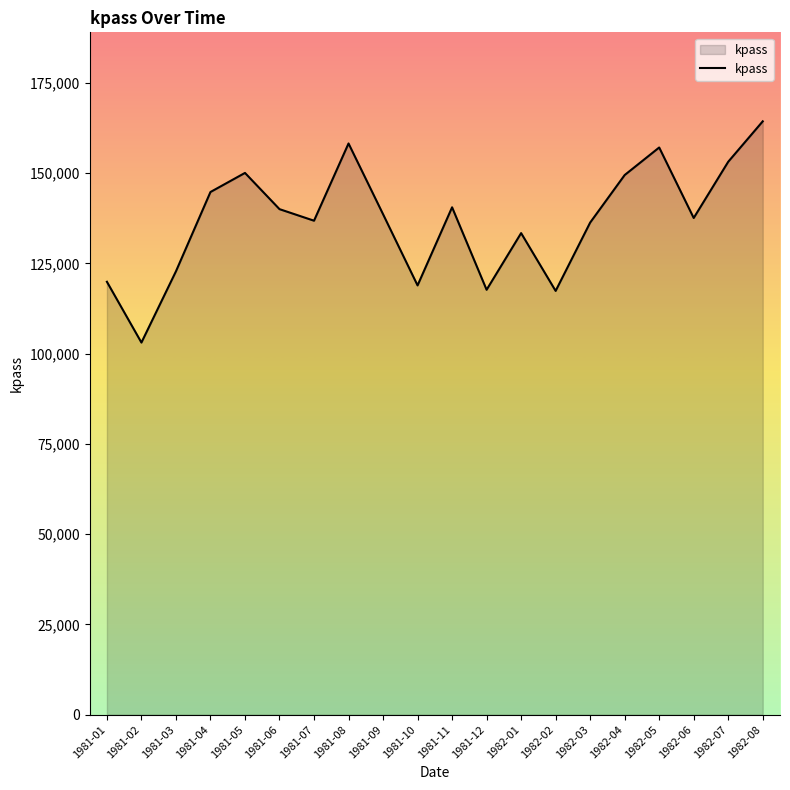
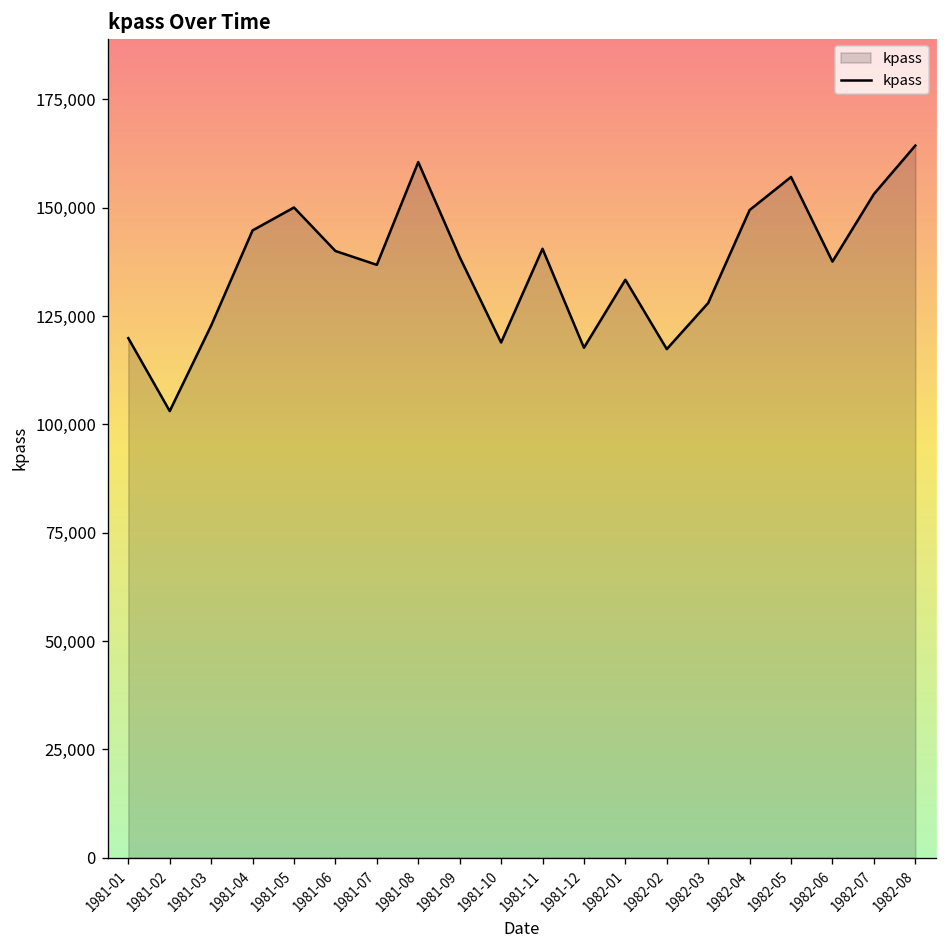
1981-08: 158,000 -> 161,000
1982-03: 136,000 -> 128,000
